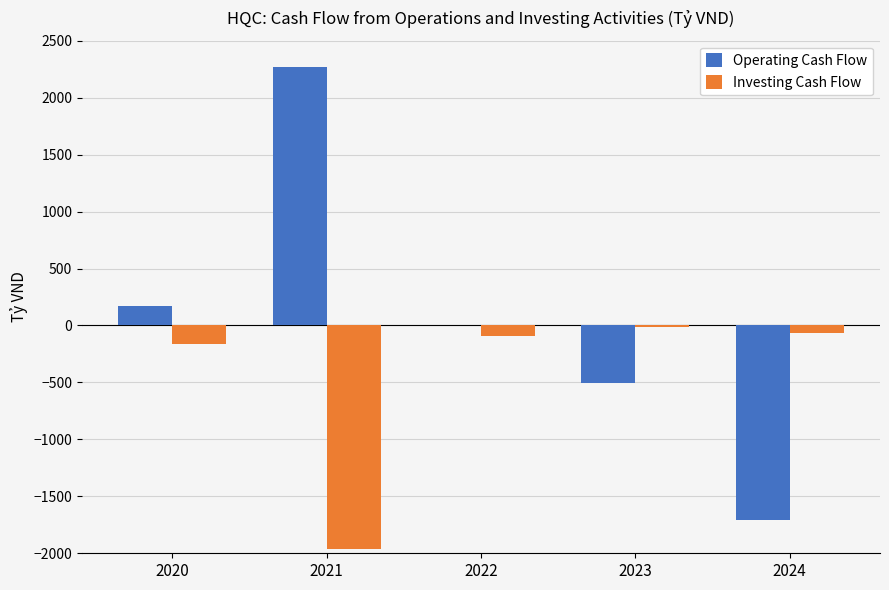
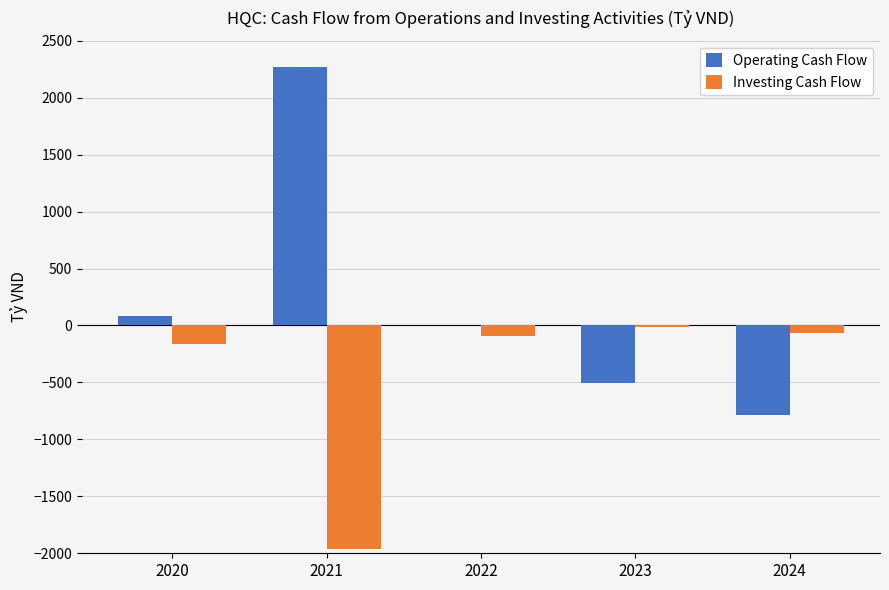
Operating Cash Flow, 2020: 170 -> 90
Operating Cash Flow, 2024: -1710 -> -790
